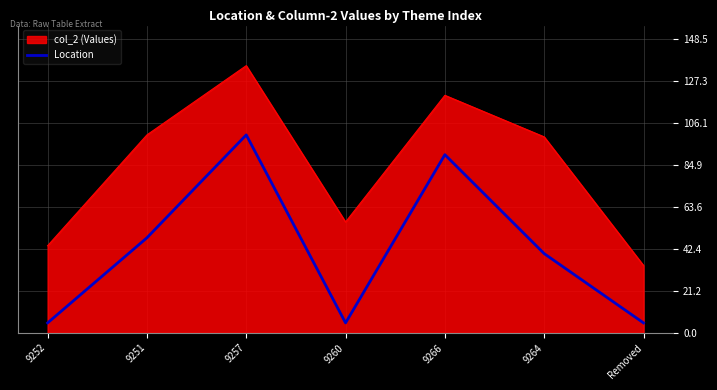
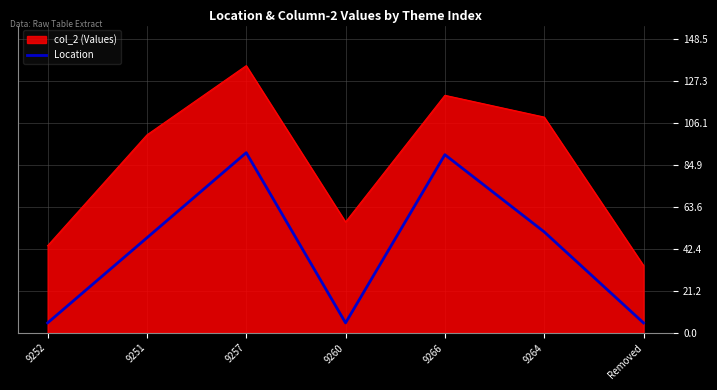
Location, 9257: 100 -> 91
col_2 (Values), 9264: 99 -> 109
Location, 9264: 40 -> 51
